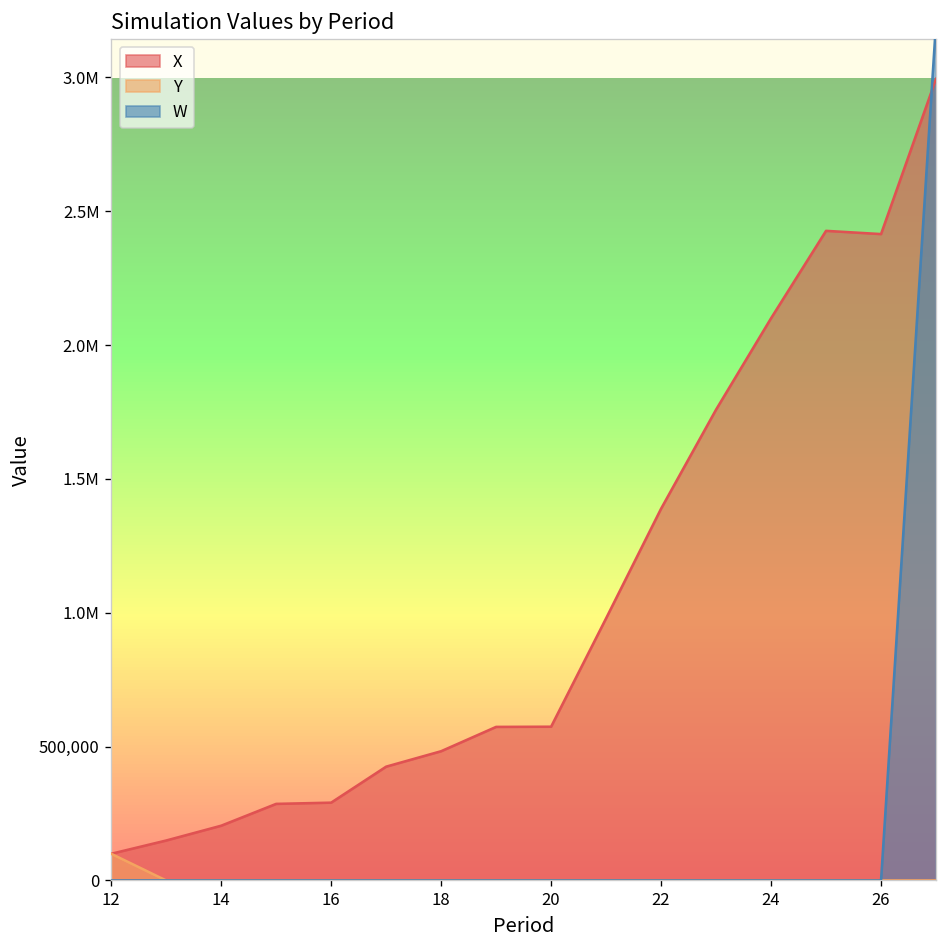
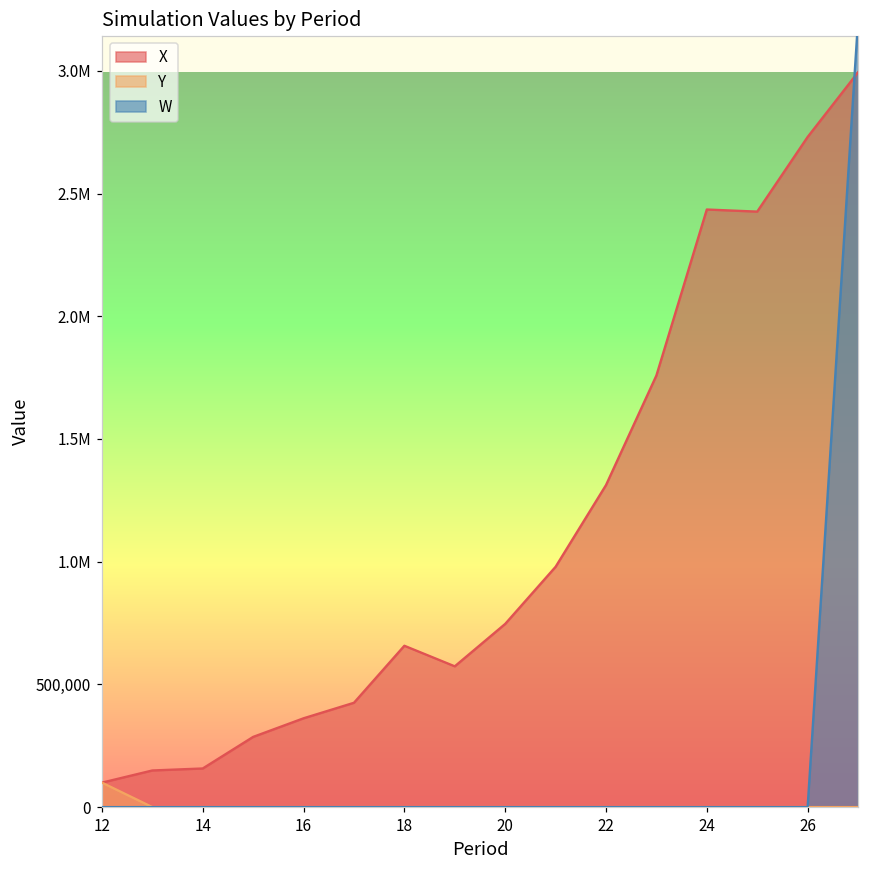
X, 14: 200,000 -> 160,000
X, 16: 290,000 -> 360,000
X, 18: 480,000 -> 660,000
X, 20: 570,000 -> 750,000
X, 22: 1,390,000 -> 1,310,000
X, 24: 2,100,000 -> 2,440,000
X, 26: 2,410,000 -> 2,730,000
